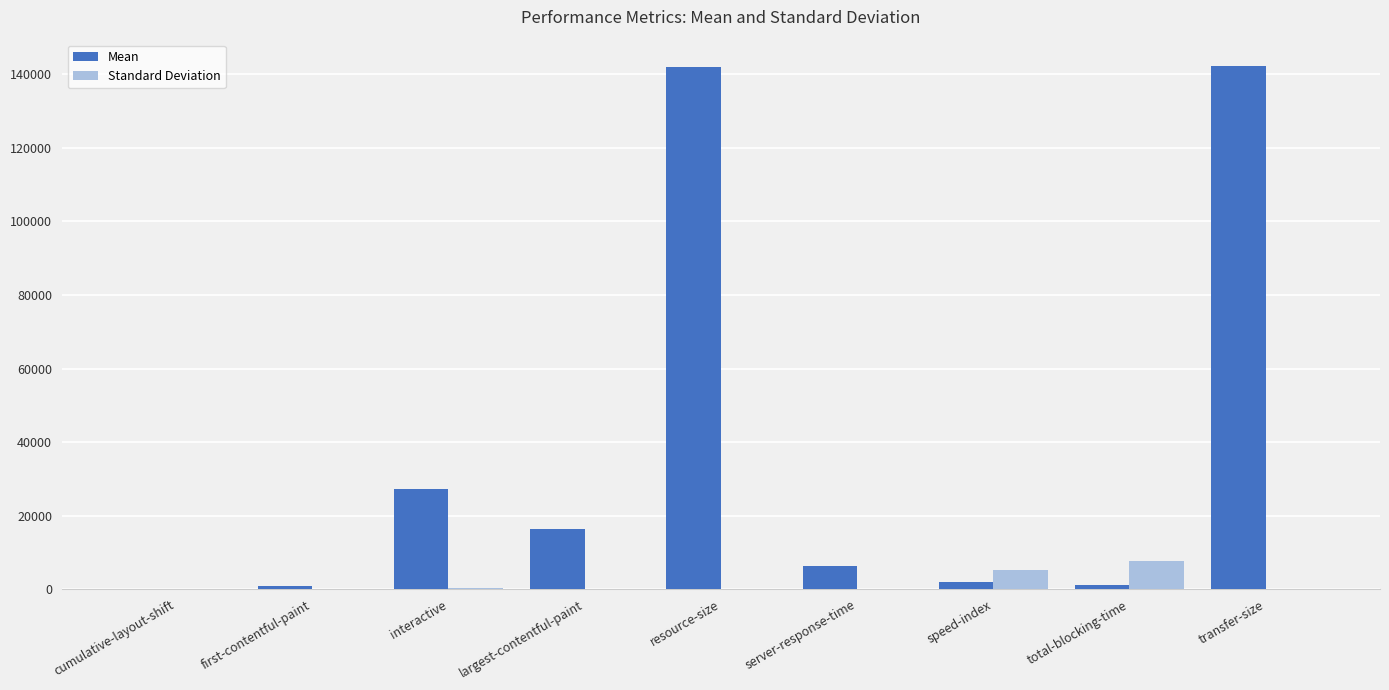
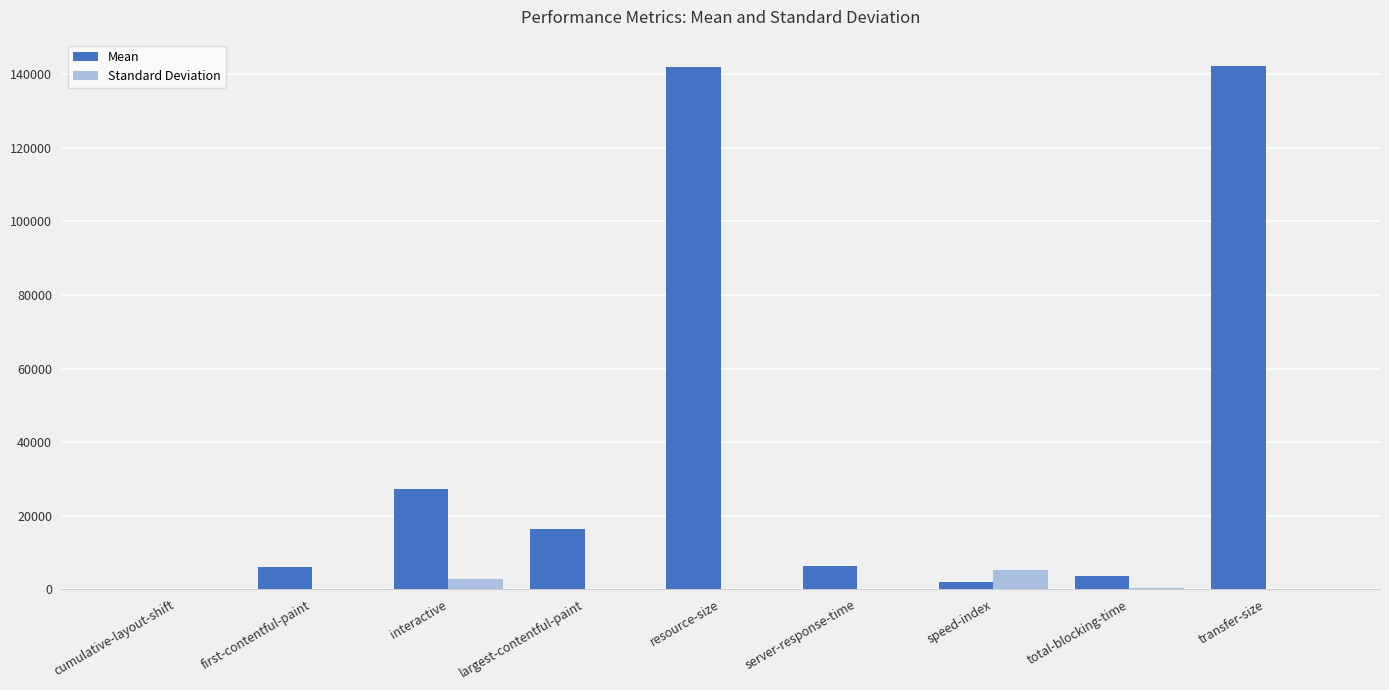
Mean, first-contentful-paint: 1000 -> 6000
Standard Deviation, interactive: 0 -> 3000
Mean, total-blocking-time: 1000 -> 3000
Standard Deviation, total-blocking-time: 8000 -> 0
